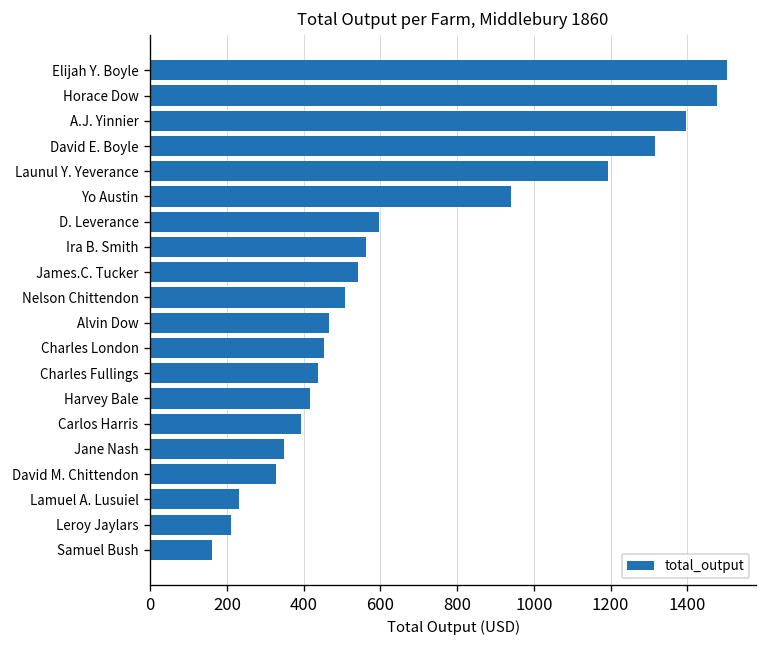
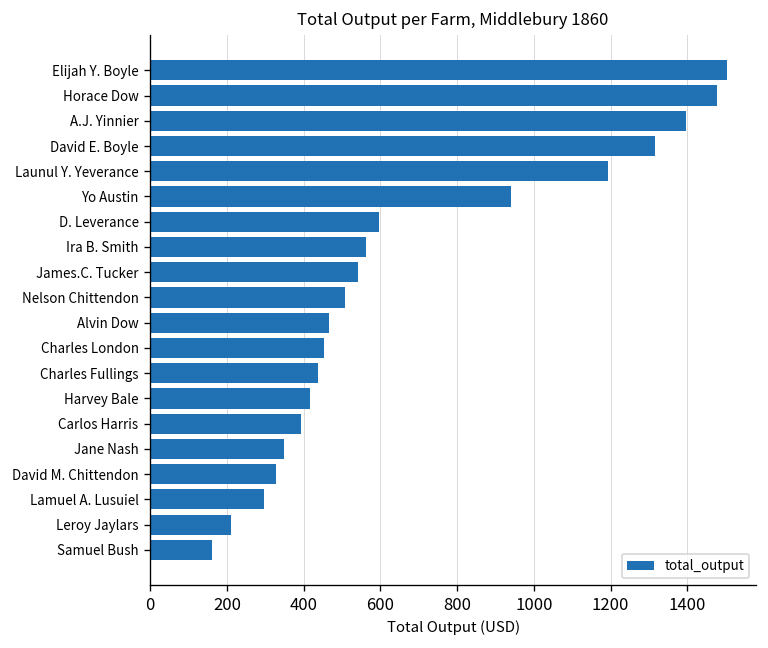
Lamuel A. Lusuiel: 230 -> 300
